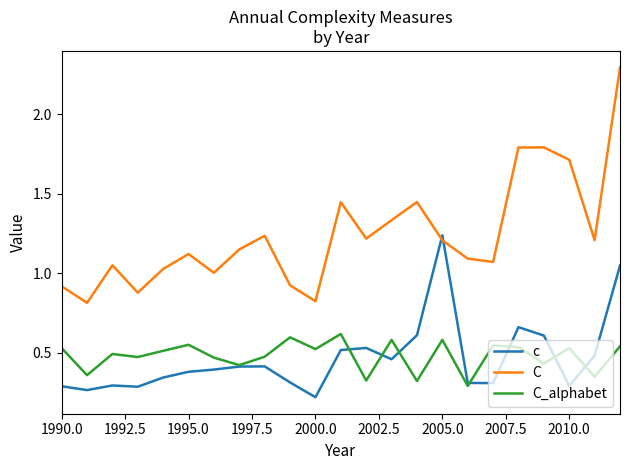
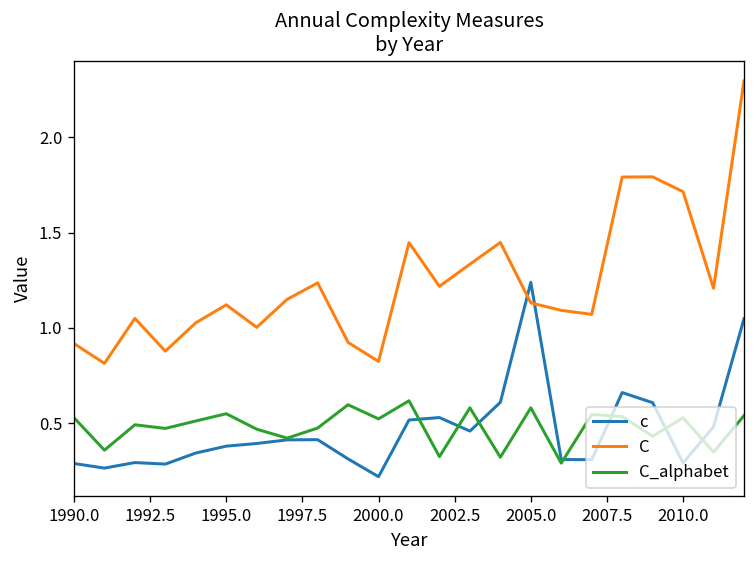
C, 2005.0: 1.21 -> 1.13
